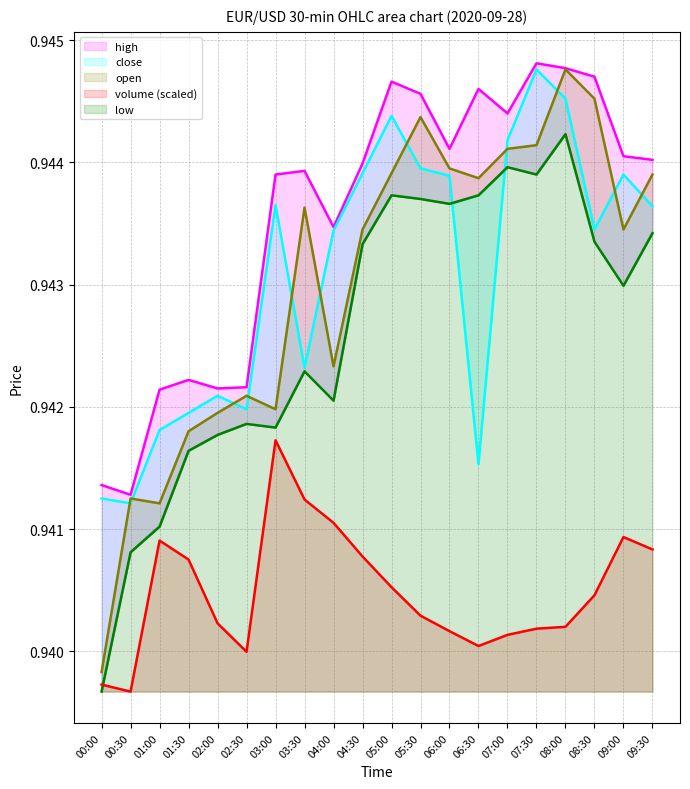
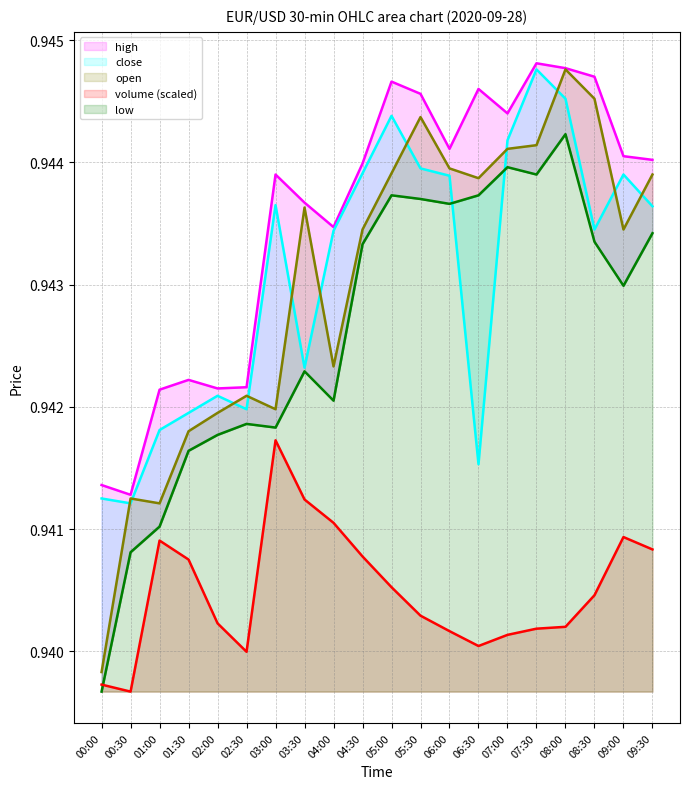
high, 03:30: 0.94393 -> 0.94367
